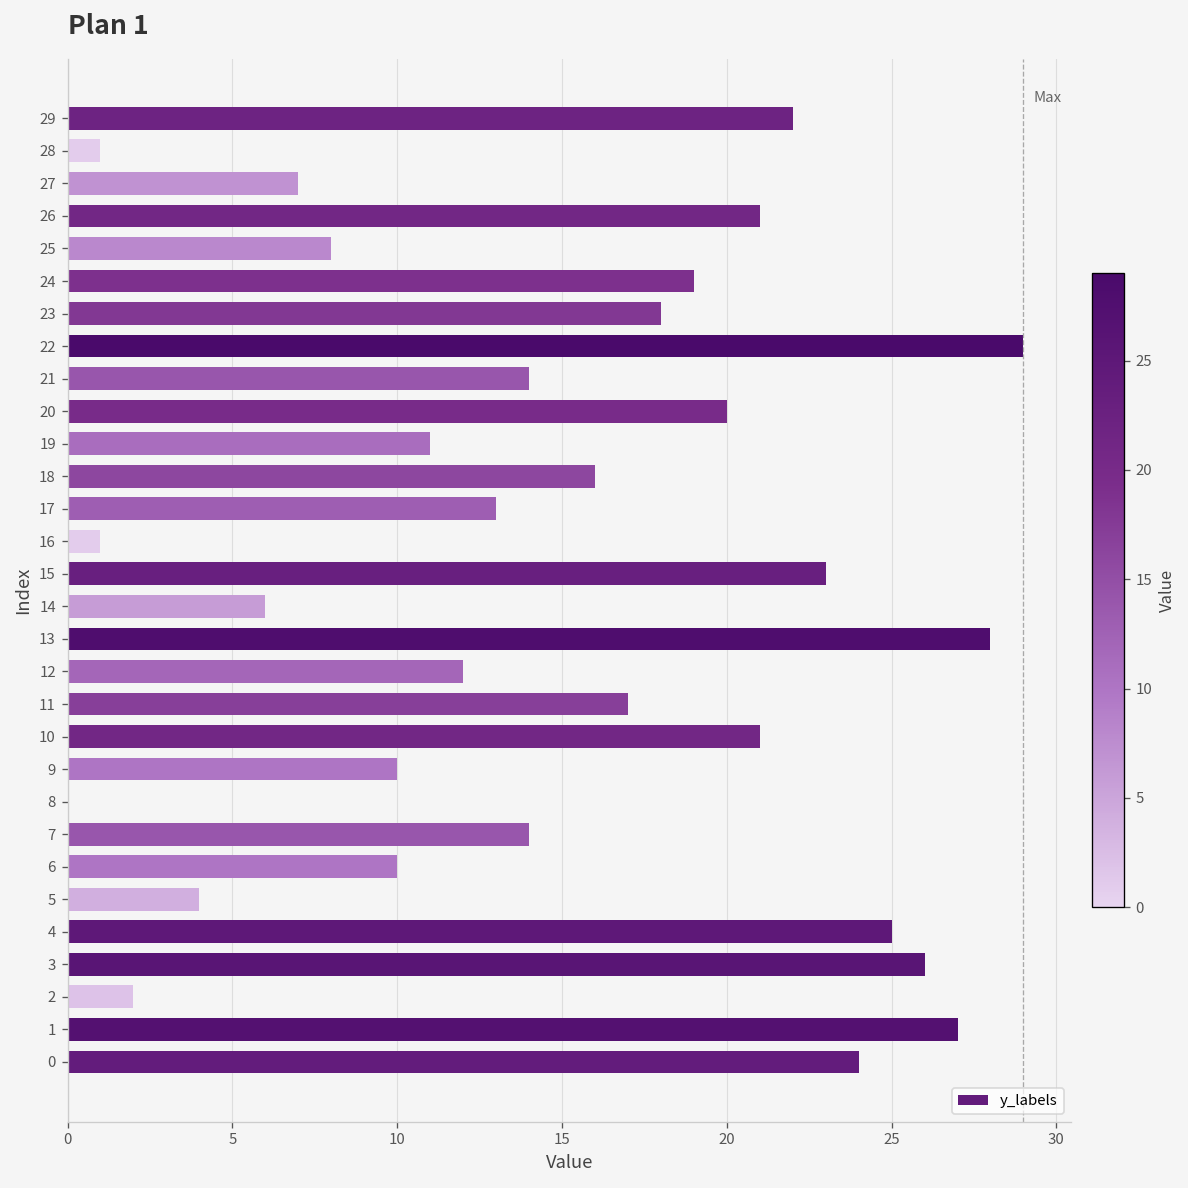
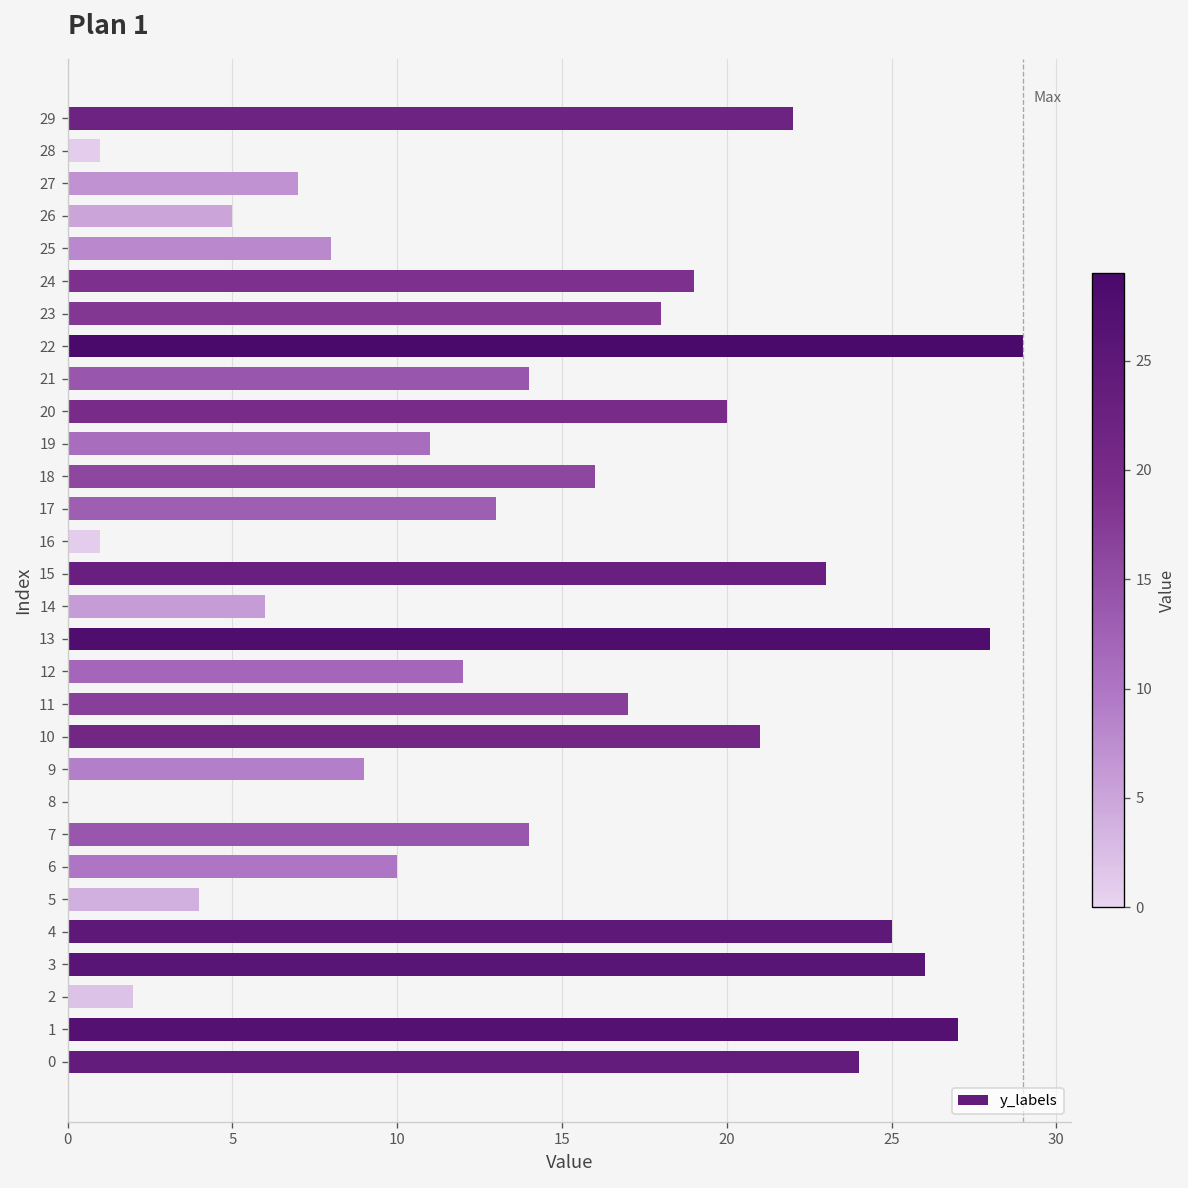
26: 21 -> 5
9: 10 -> 9
